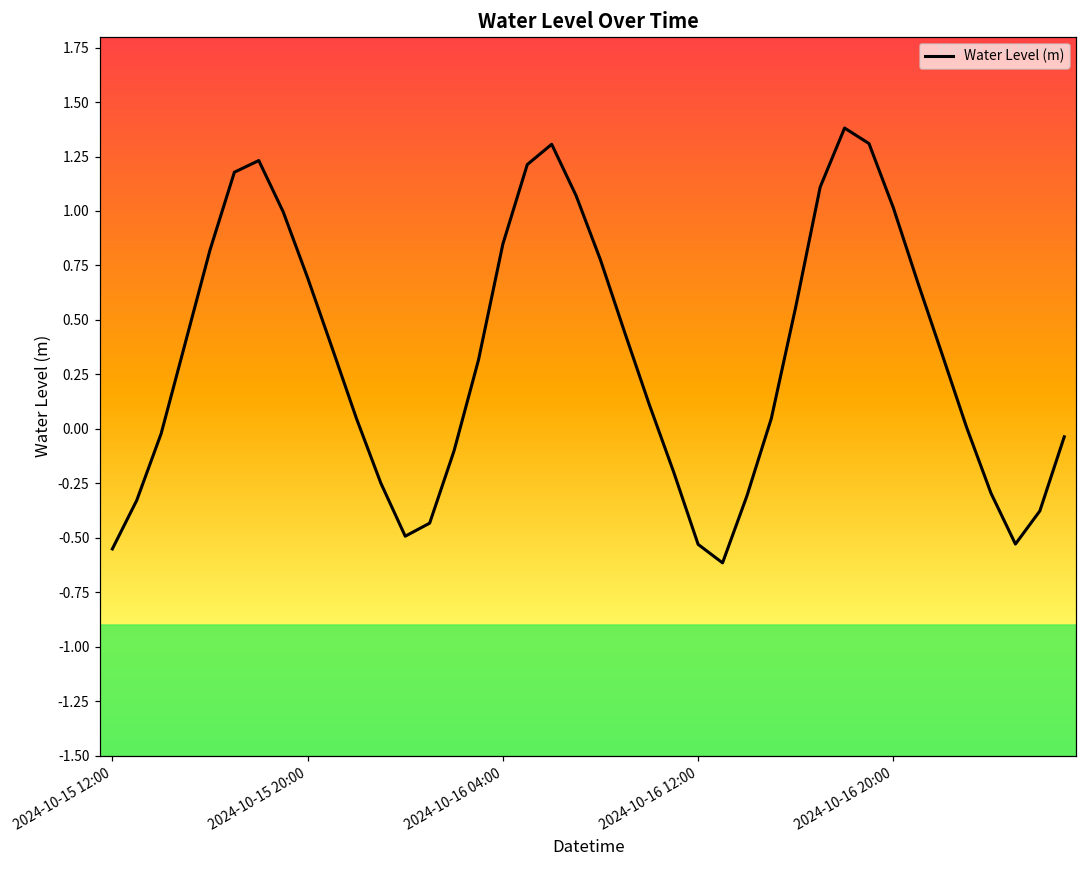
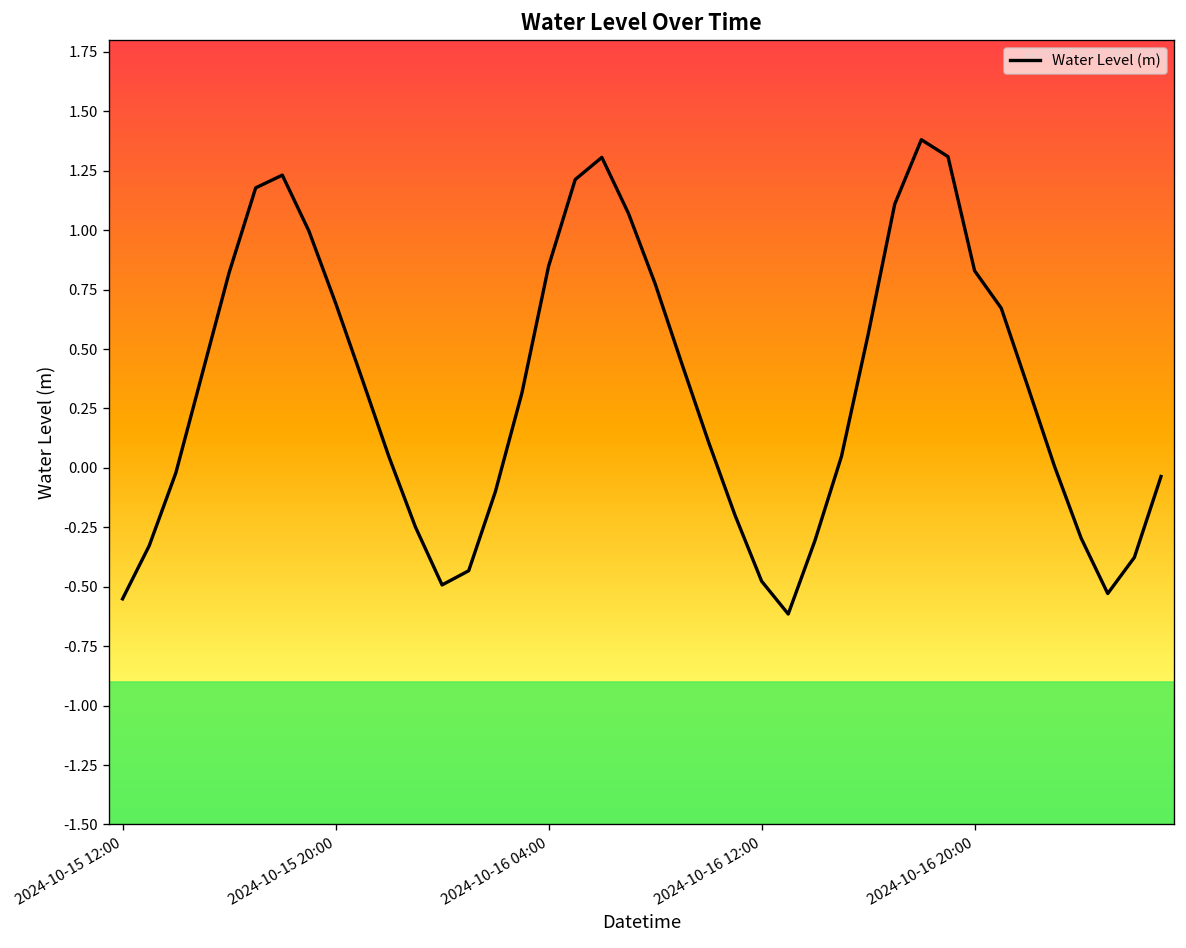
2024-10-16 12:00: -0.53 -> -0.48
2024-10-16 20:00: 1.01 -> 0.83
